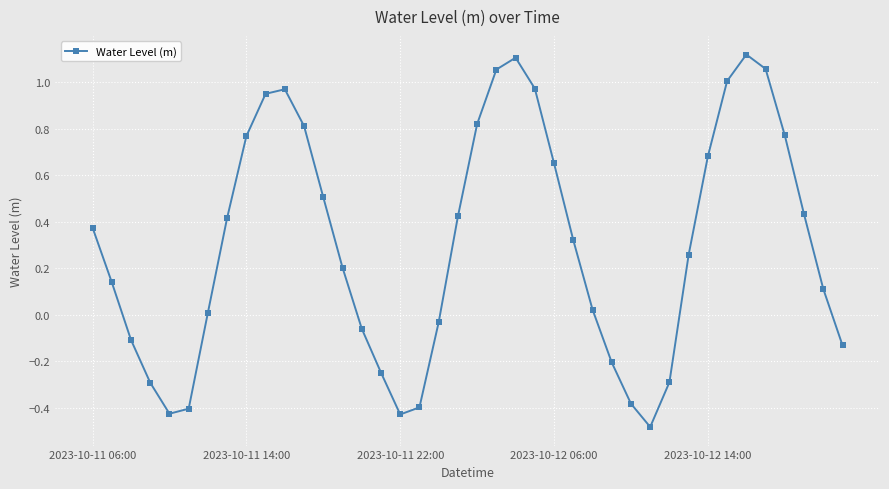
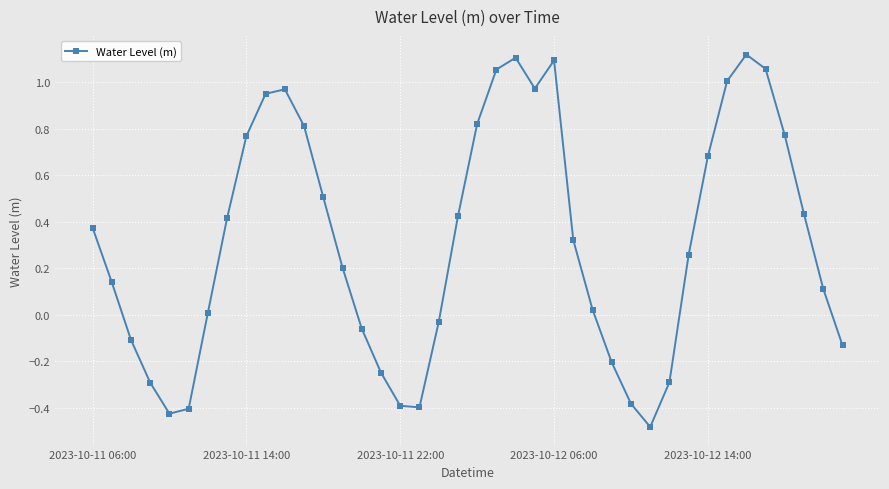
2023-10-11 22:00: -0.43 -> -0.39
2023-10-12 06:00: 0.65 -> 1.09
